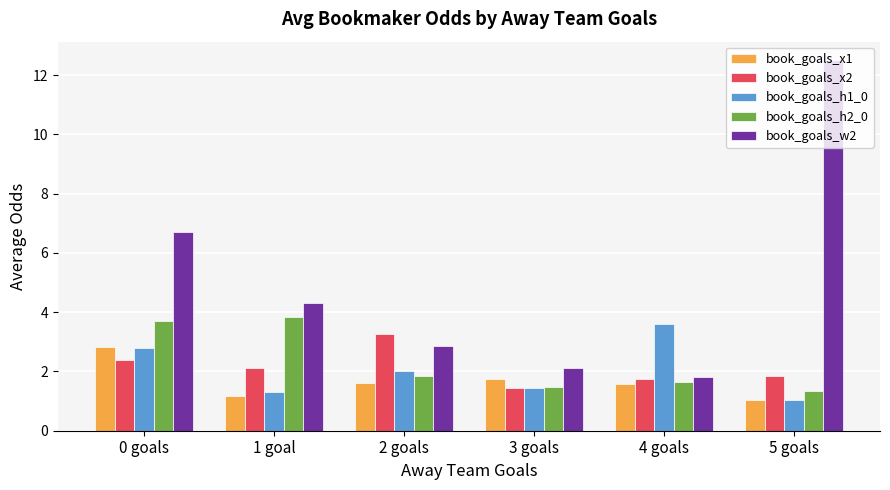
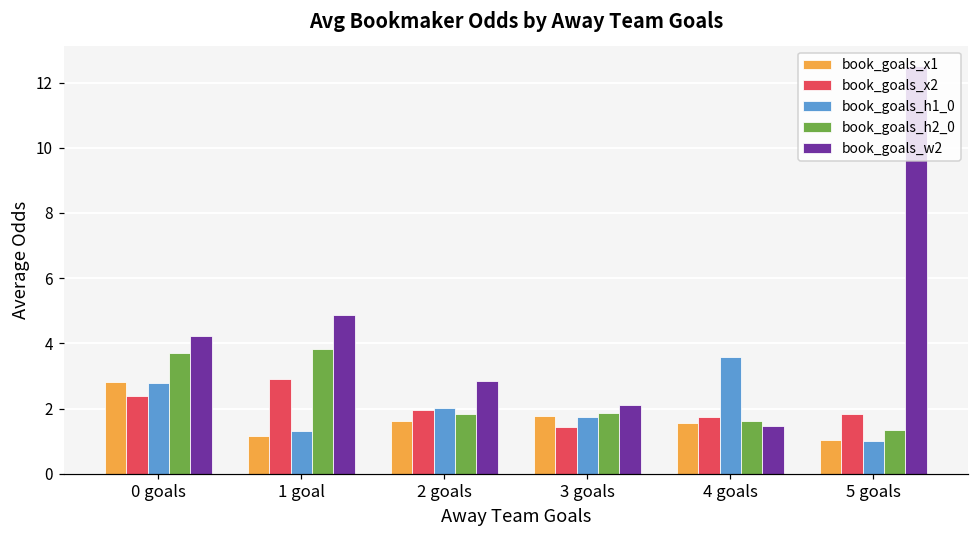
book_goals_w2, 0 goals: 6.7 -> 4.2
book_goals_x2, 1 goal: 2.1 -> 2.9
book_goals_w2, 1 goal: 4.3 -> 4.9
book_goals_x2, 2 goals: 3.3 -> 2.0
book_goals_h1_0, 3 goals: 1.4 -> 1.7
book_goals_h2_0, 3 goals: 1.5 -> 1.9
book_goals_w2, 4 goals: 1.8 -> 1.5
